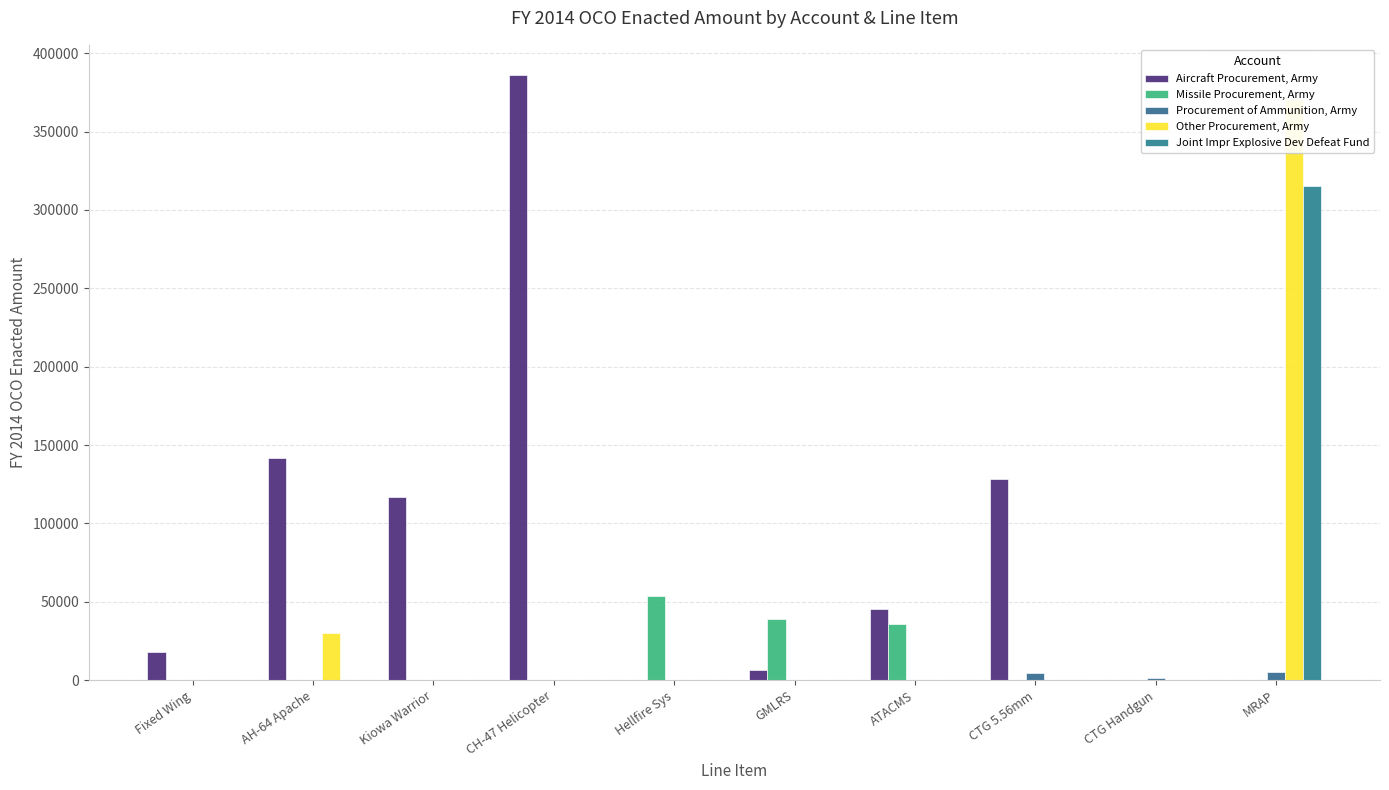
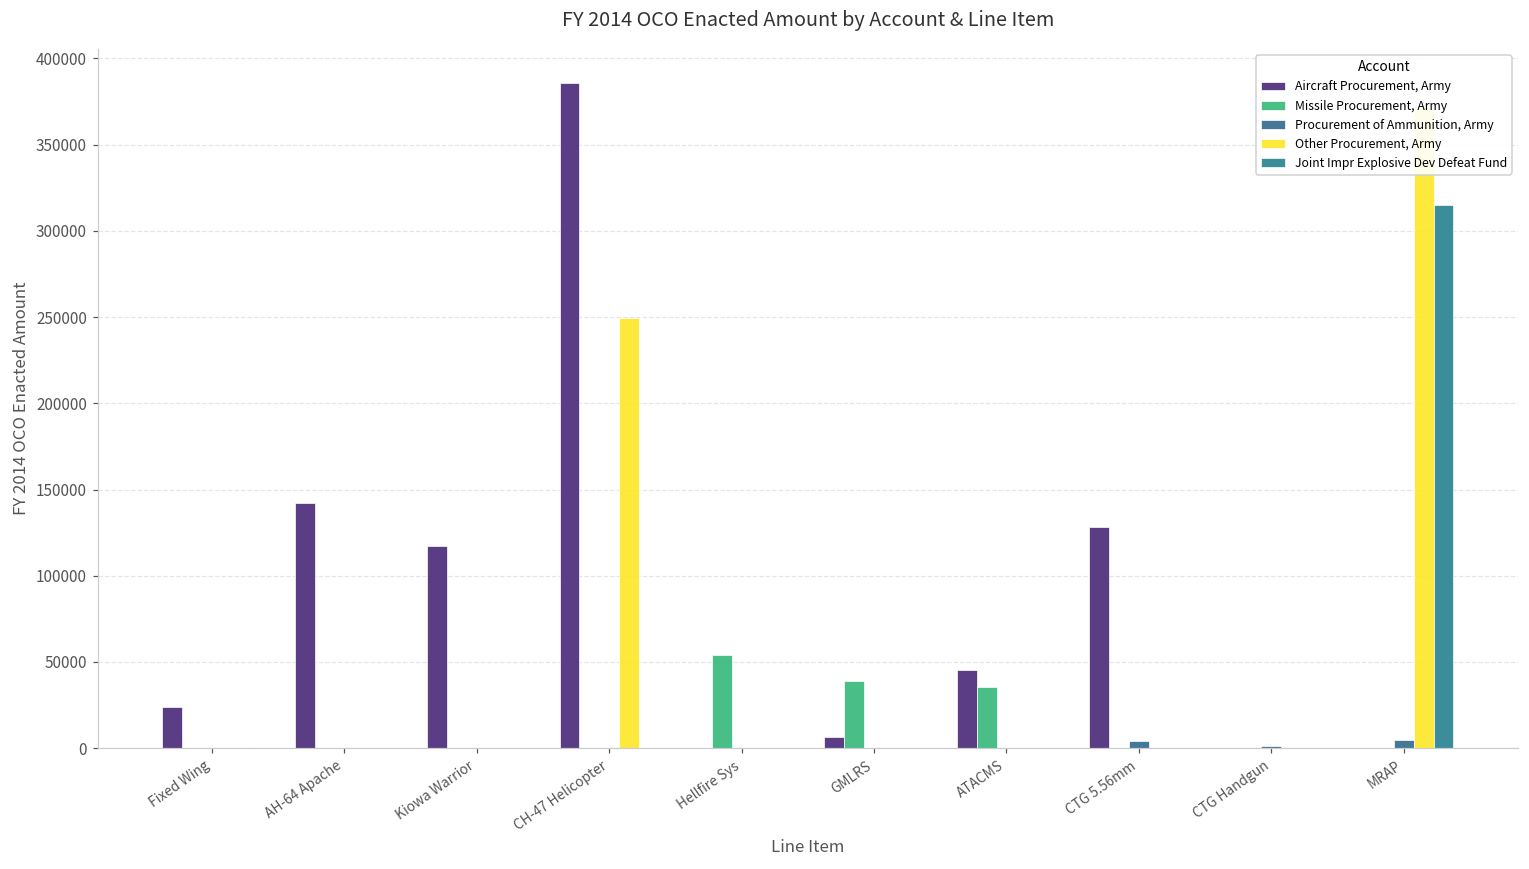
Aircraft Procurement, Army, Fixed Wing: 18000 -> 24000
Other Procurement, Army, AH-64 Apache: 30000 -> 0
Other Procurement, Army, CH-47 Helicopter: 0 -> 249000
